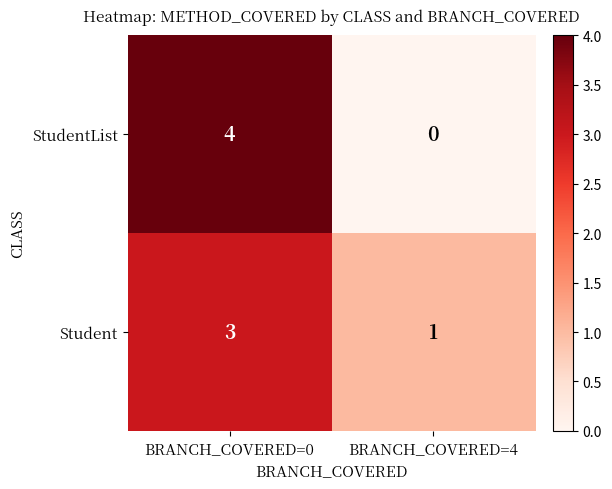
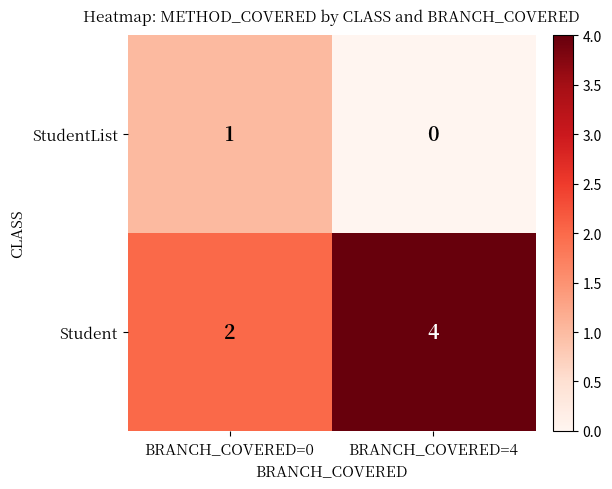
StudentList, BRANCH_COVERED=0: 4 -> 1
Student, BRANCH_COVERED=0: 3 -> 2
Student, BRANCH_COVERED=4: 1 -> 4
